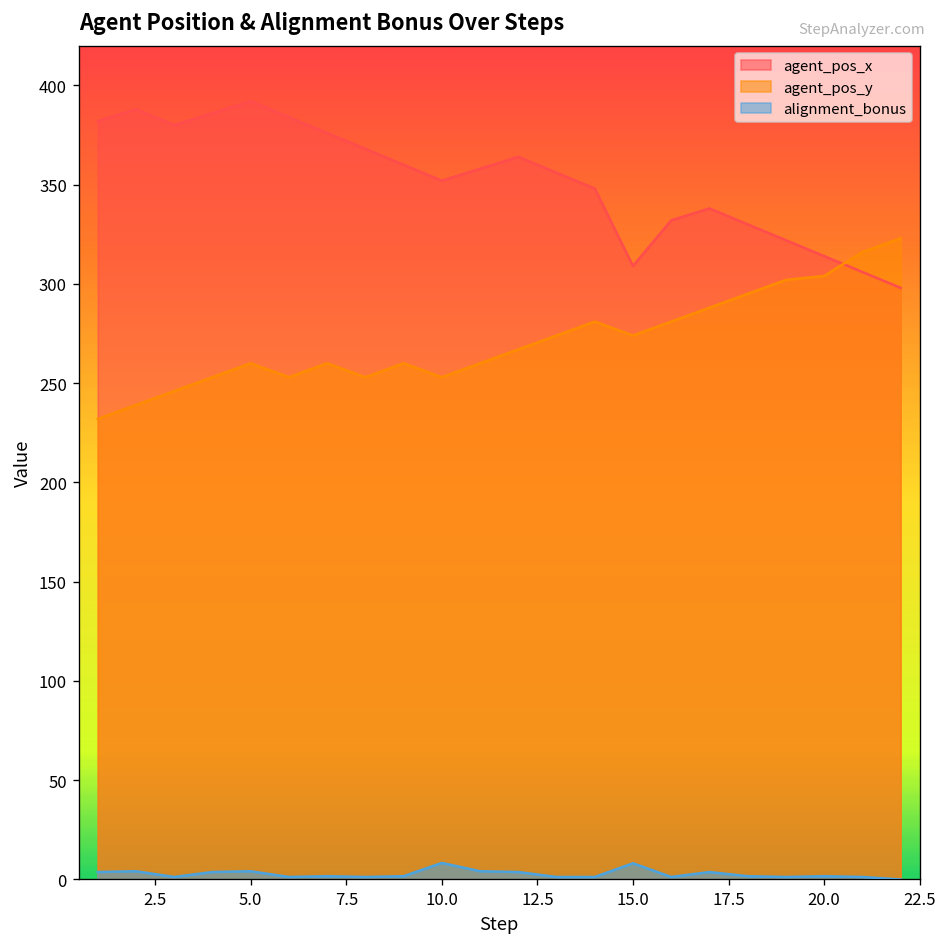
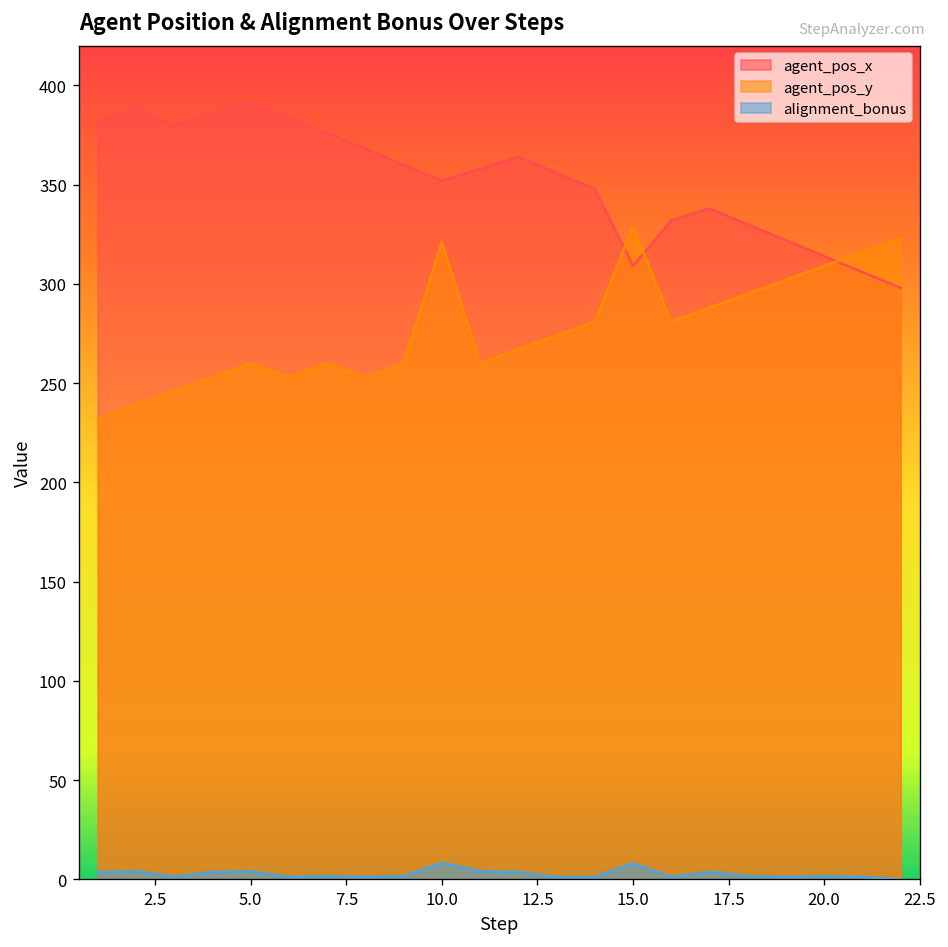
agent_pos_y, 10.0: 253 -> 321
agent_pos_y, 15.0: 274 -> 329
agent_pos_y, 20.0: 304 -> 309
